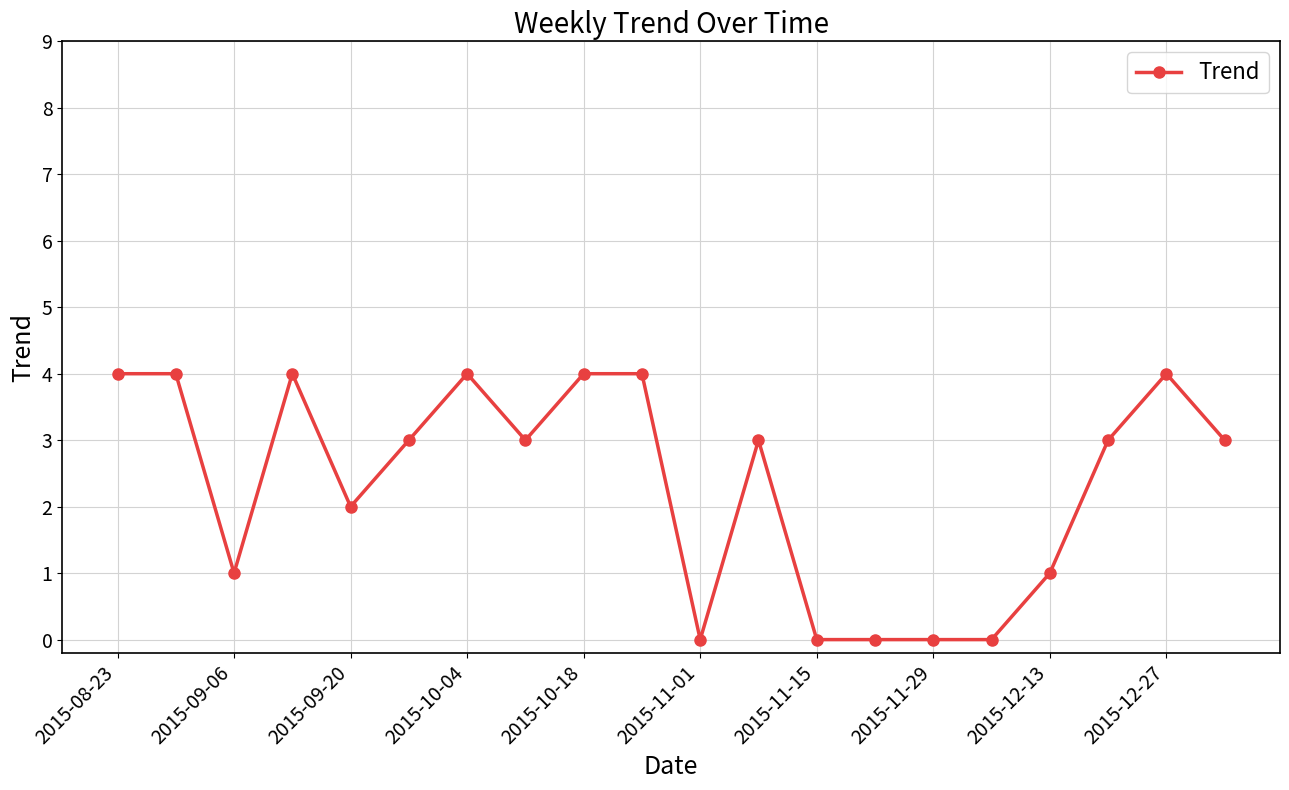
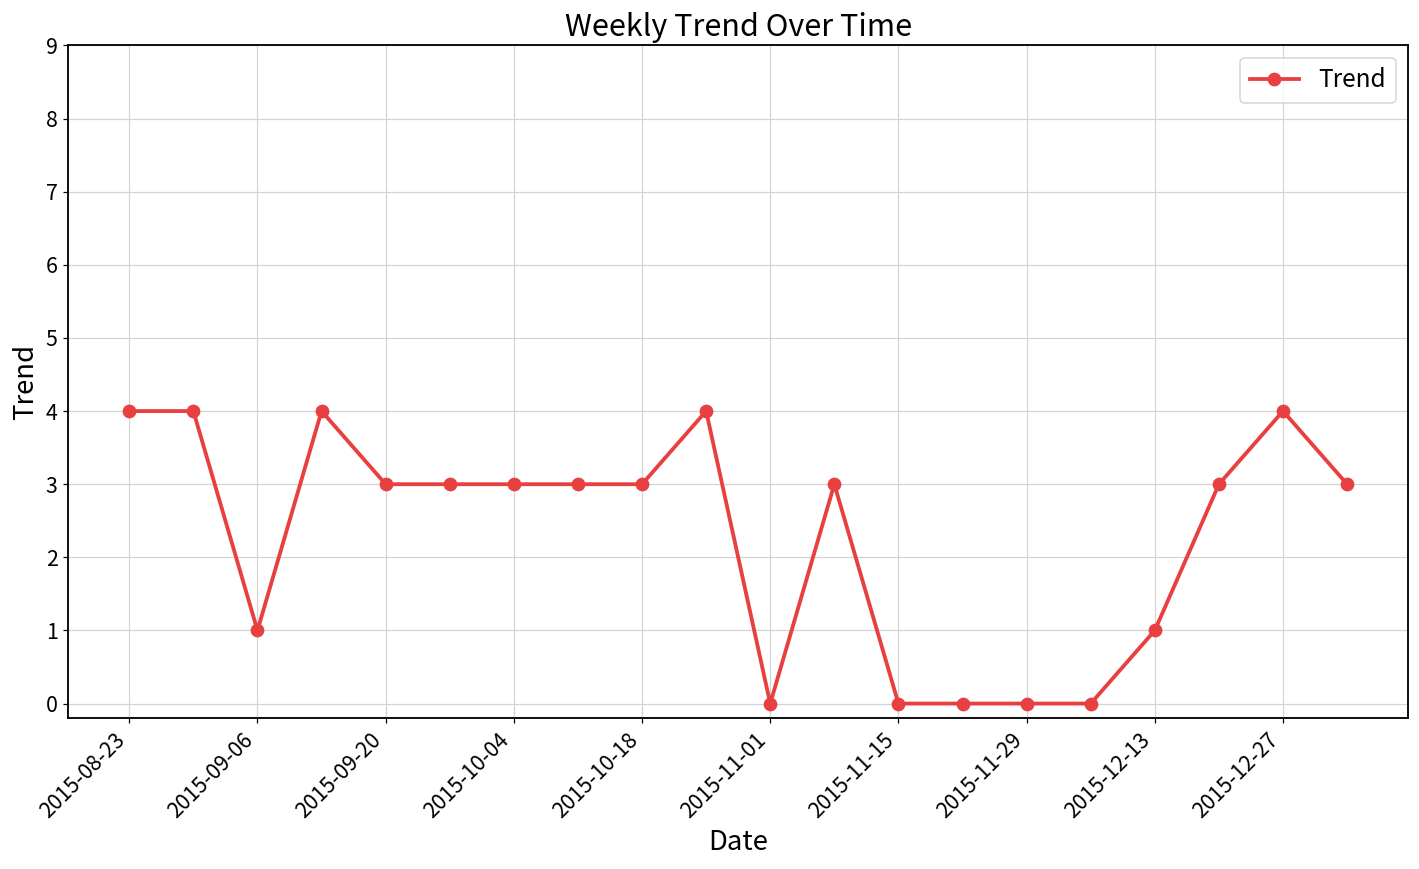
2015-09-20: 2 -> 3
2015-10-04: 4 -> 3
2015-10-18: 4 -> 3
